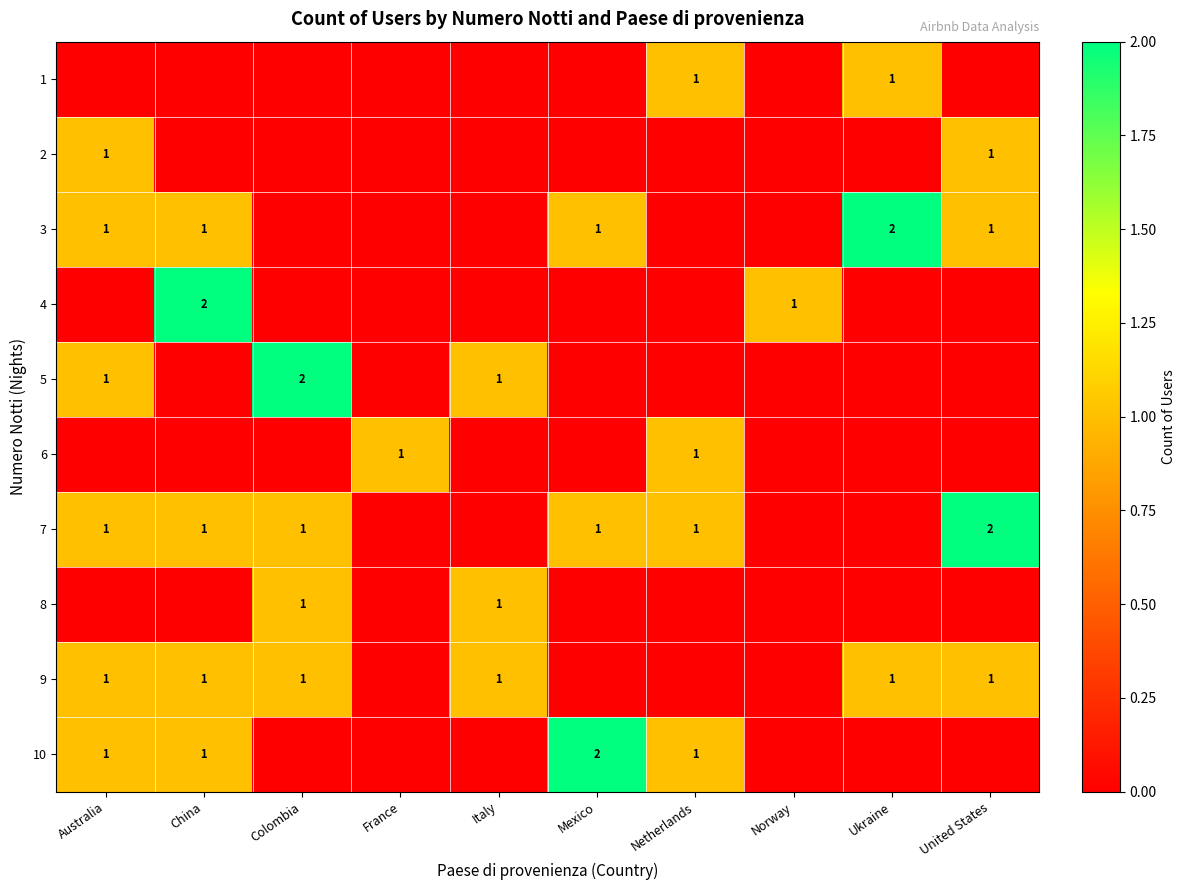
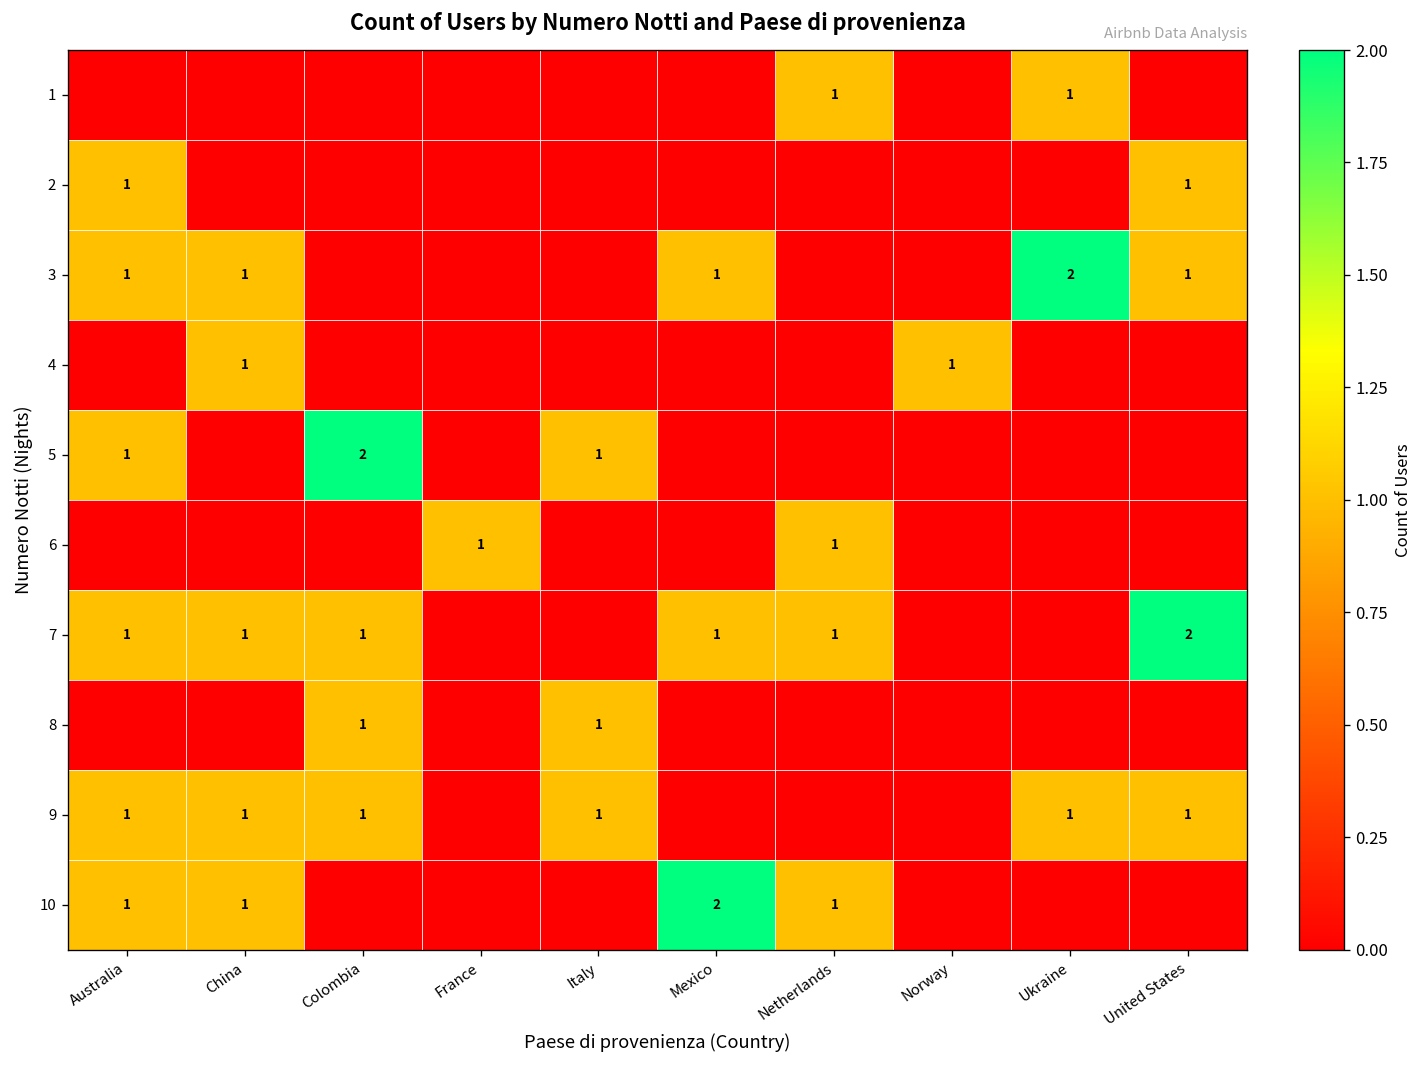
4, China: 2 -> 1
